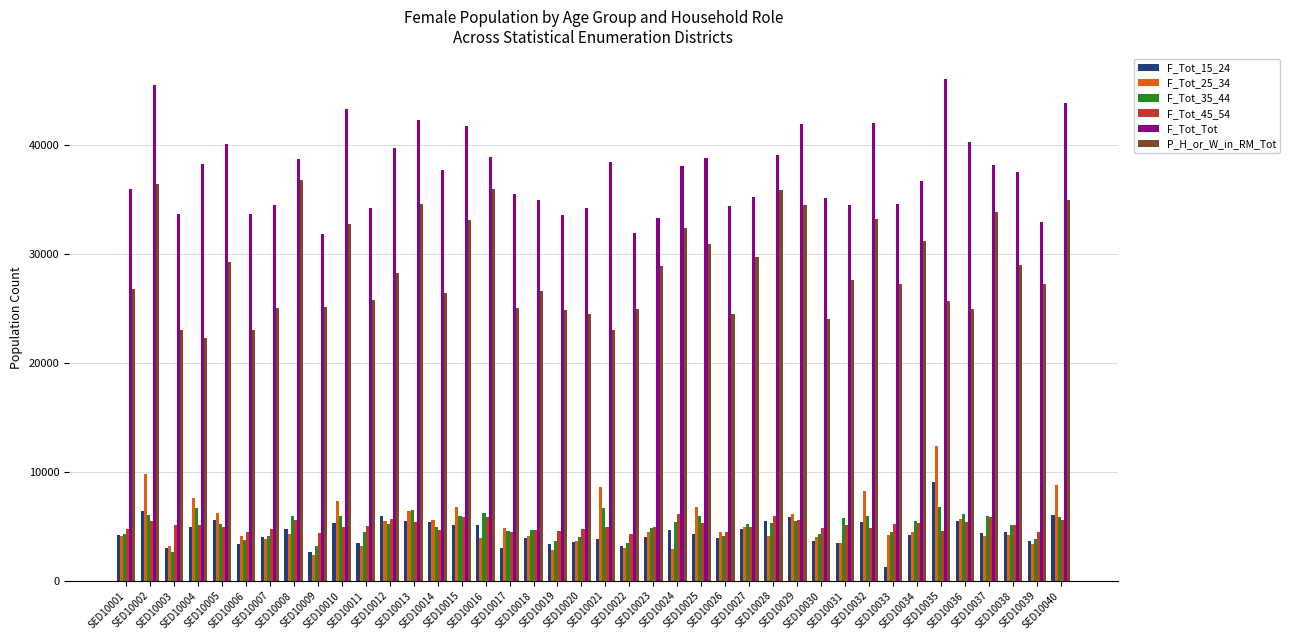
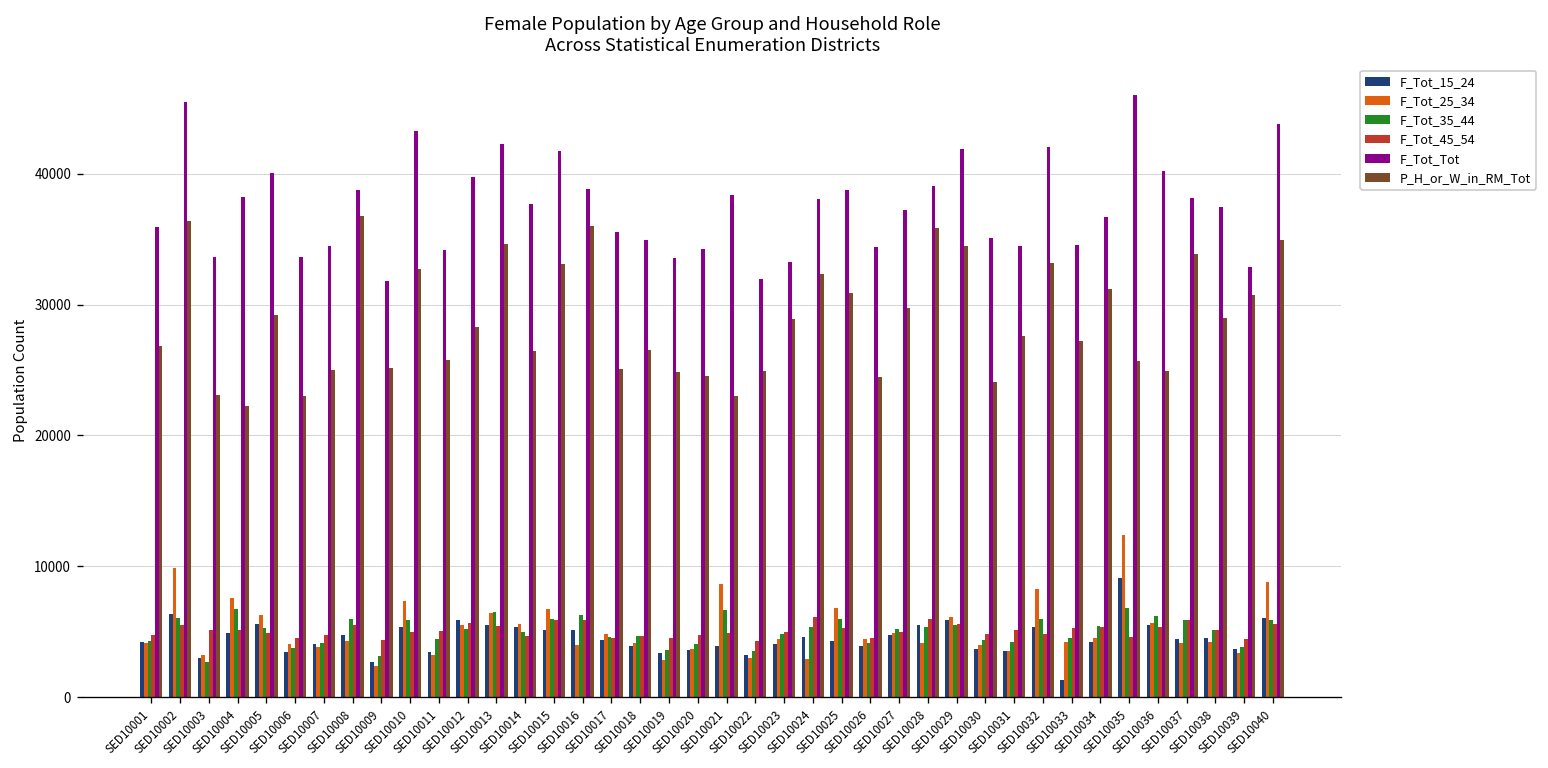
F_Tot_15_24, SED10017: 3000 -> 4300
F_Tot_Tot, SED10027: 35200 -> 37300
F_Tot_35_44, SED10031: 5700 -> 4200
P_H_or_W_in_RM_Tot, SED10039: 27200 -> 30700
